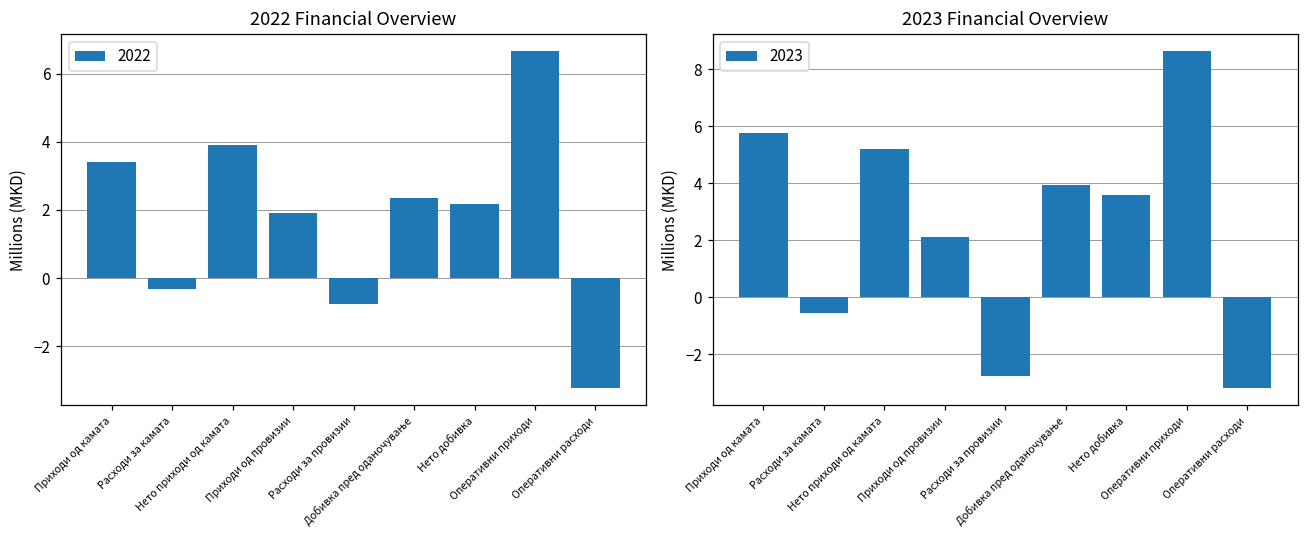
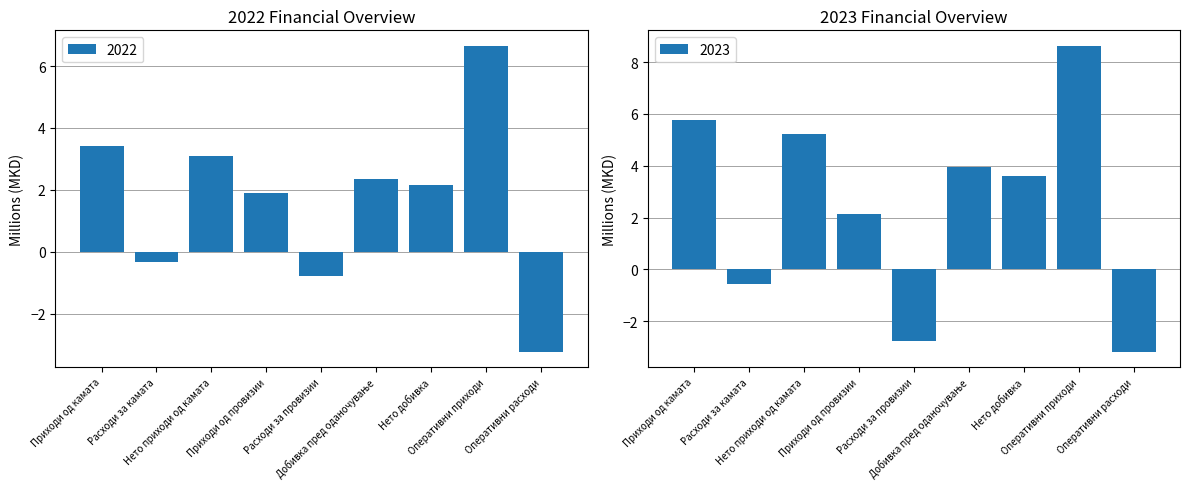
2022 Financial Overview, Нето приходи од камата: 3.9 -> 3.1
